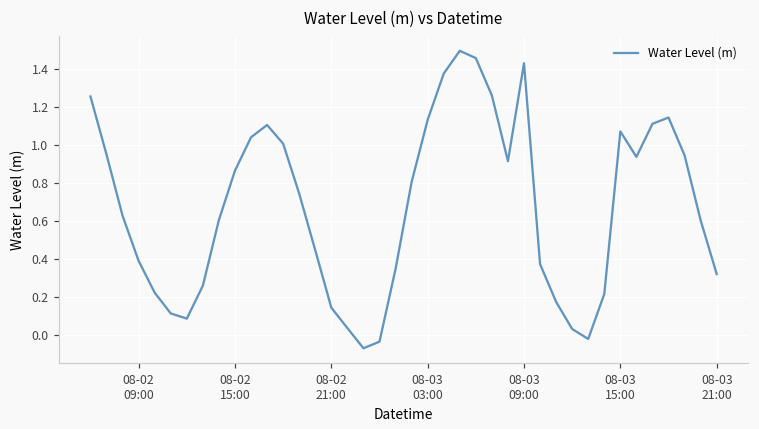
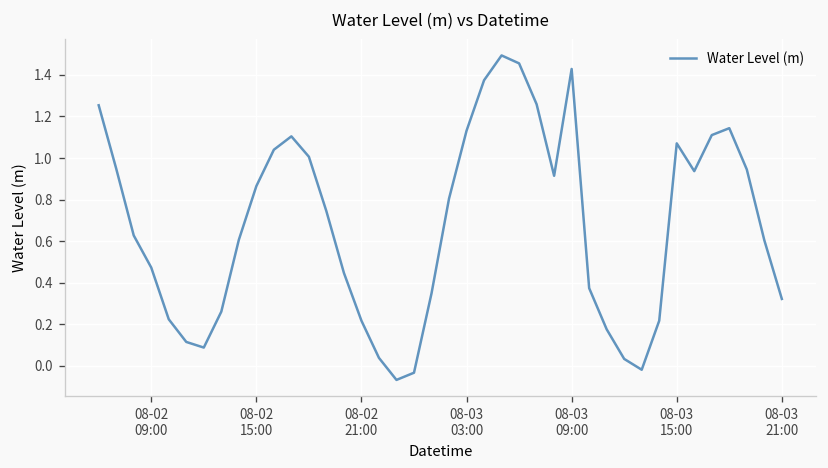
08-02 09:00: 0.39 -> 0.47
08-02 21:00: 0.15 -> 0.22
